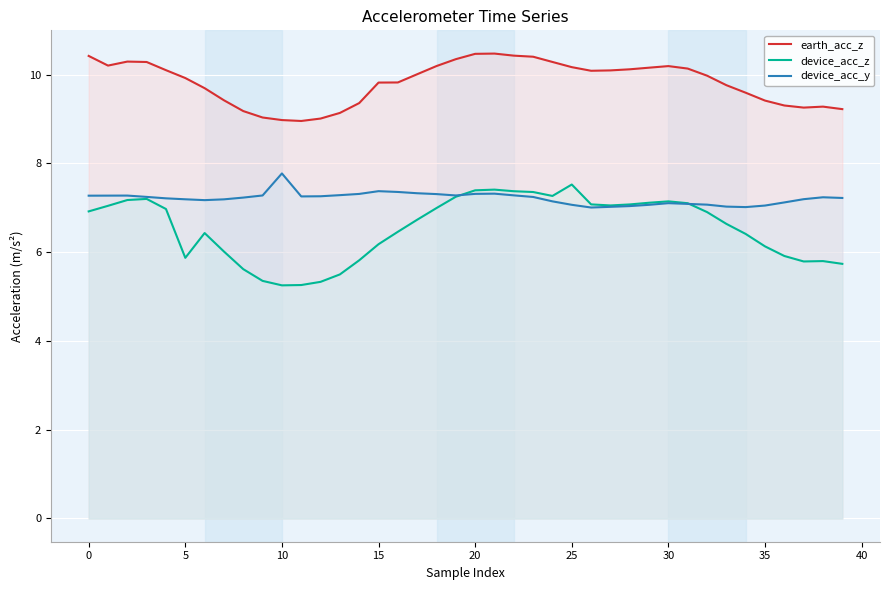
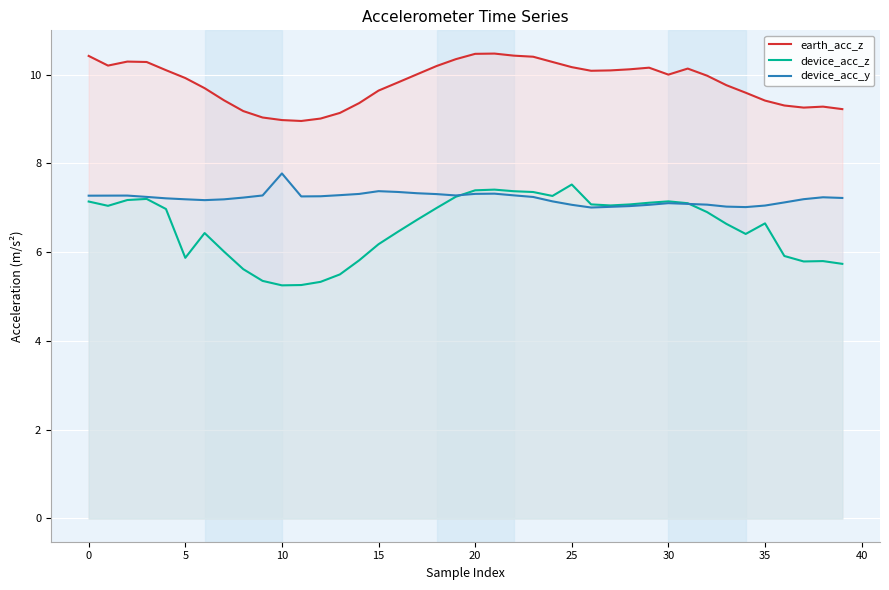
device_acc_z, 0: 6.9 -> 7.1
earth_acc_z, 15: 9.8 -> 9.6
earth_acc_z, 30: 10.2 -> 10.0
device_acc_z, 35: 6.1 -> 6.7
